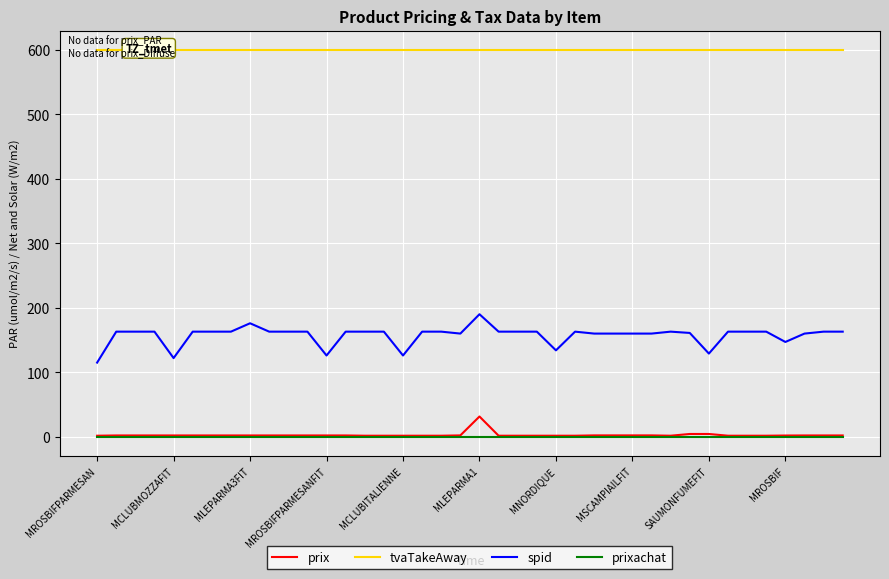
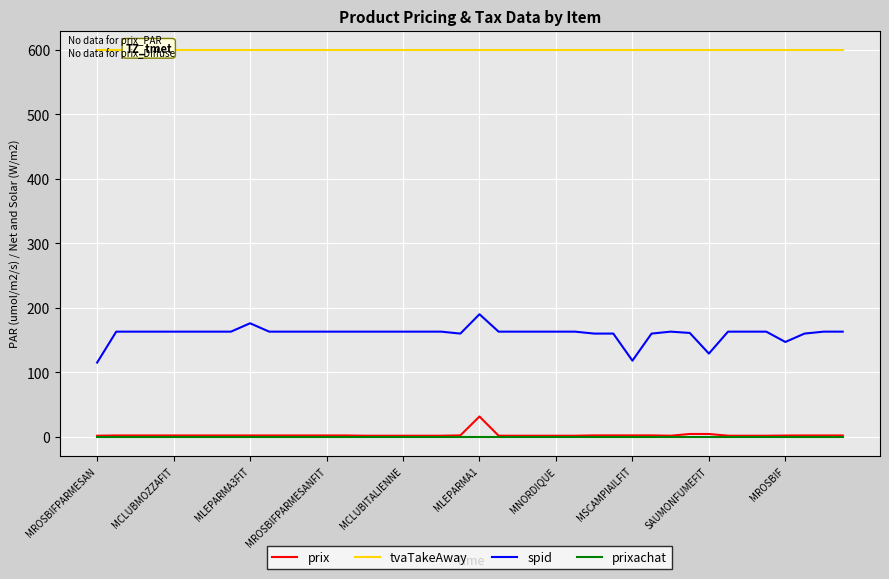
spid, MCLUBMOZZAFIT: 120 -> 160
spid, MROSBIFPARMESANFIT: 130 -> 160
spid, MCLUBITALIENNE: 130 -> 160
spid, MNORDIQUE: 130 -> 160
spid, MSCAMPIAILFIT: 160 -> 120
